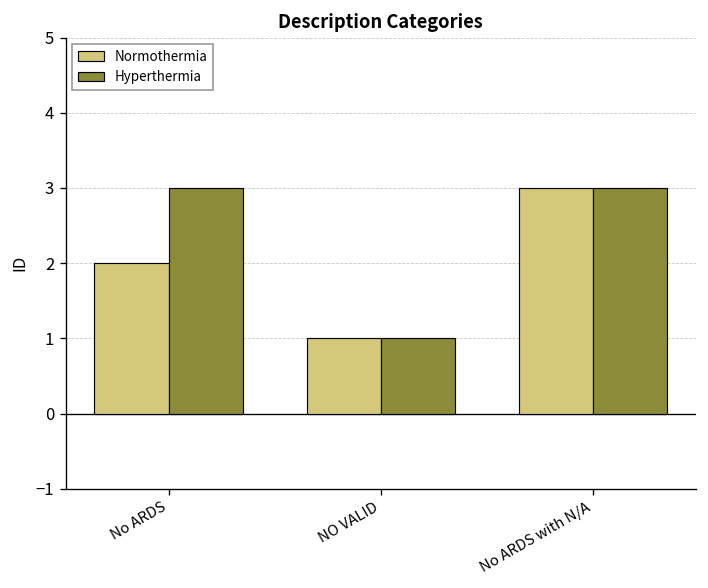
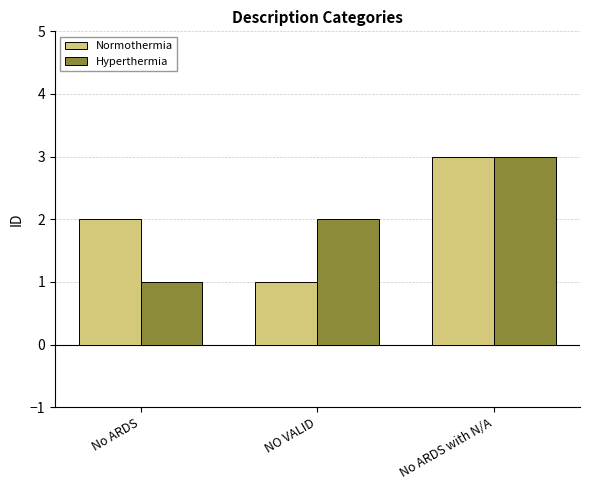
Hyperthermia, No ARDS: 3 -> 1
Hyperthermia, NO VALID: 1 -> 2
